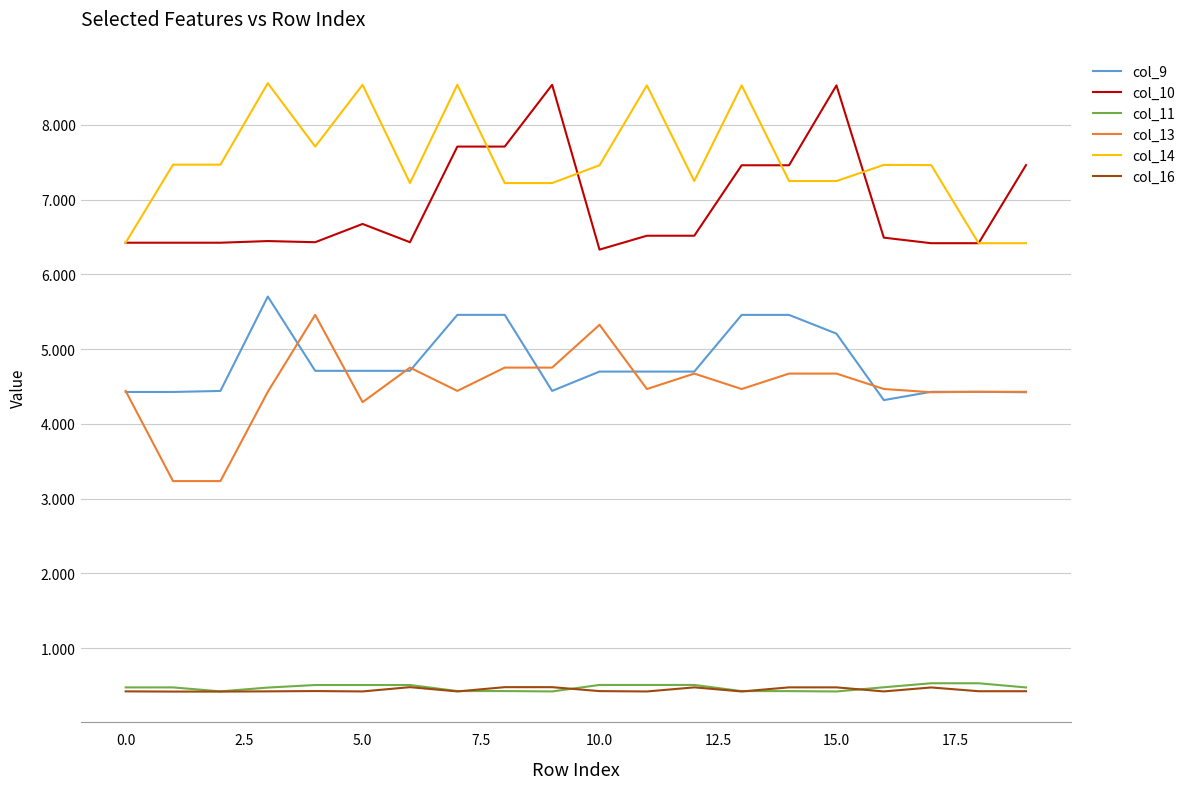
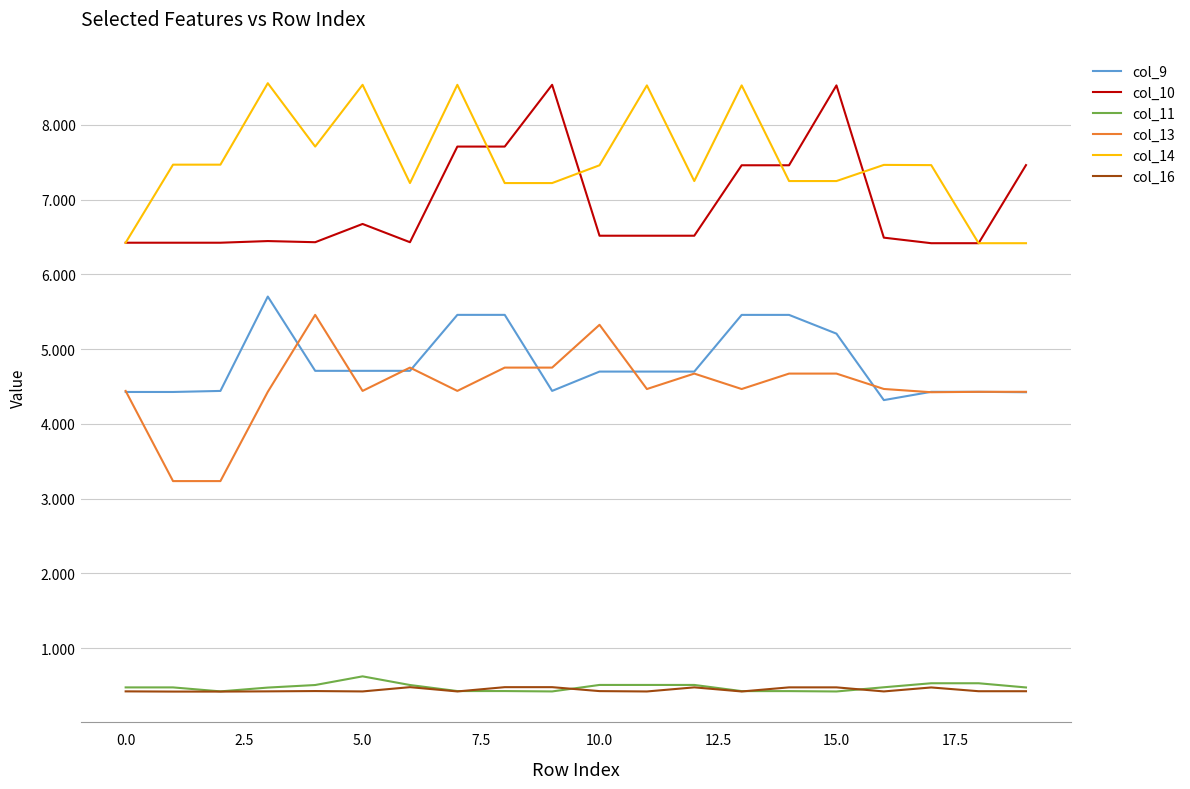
col_11, 5.0: 0.5 -> 0.6
col_13, 5.0: 4.3 -> 4.4
col_10, 10.0: 6.3 -> 6.5
